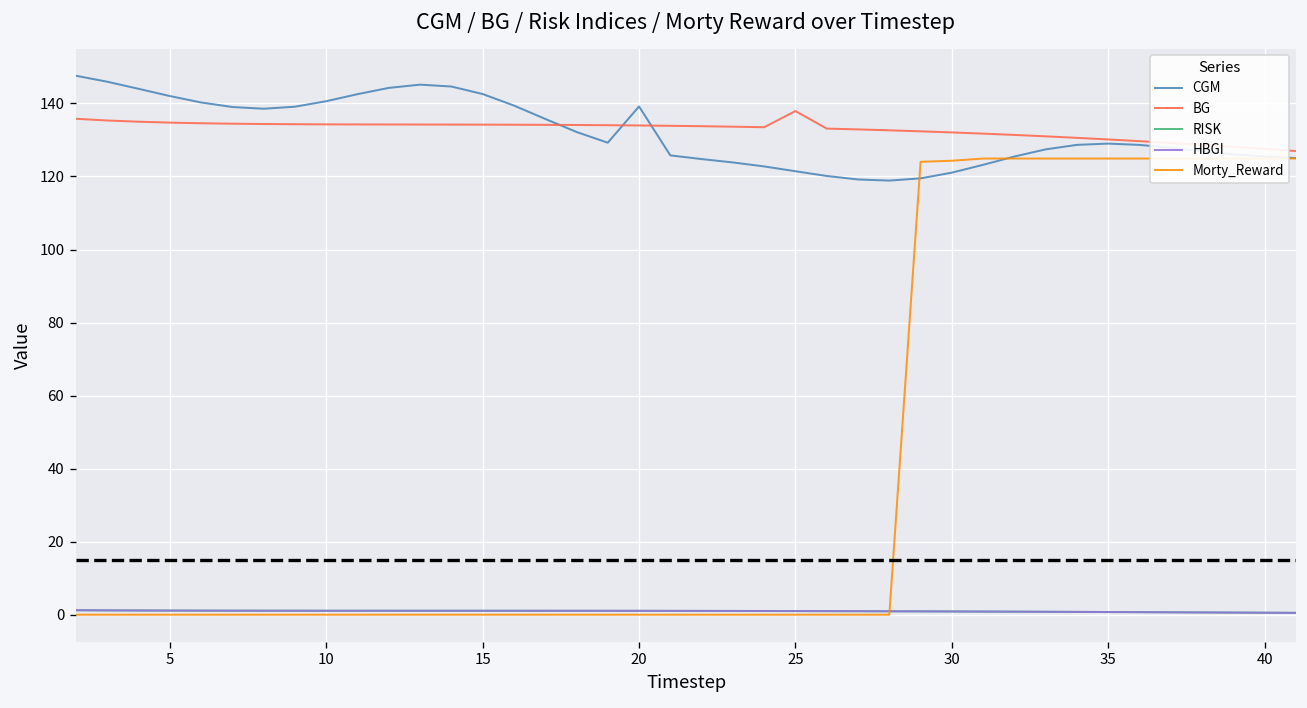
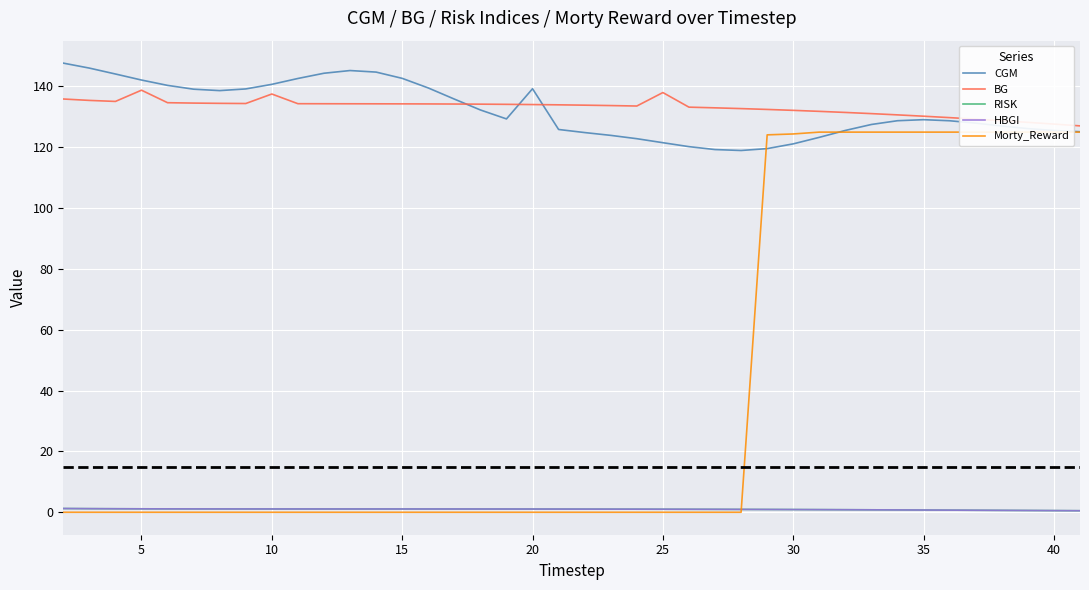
BG, 5: 135 -> 139
BG, 10: 134 -> 137
